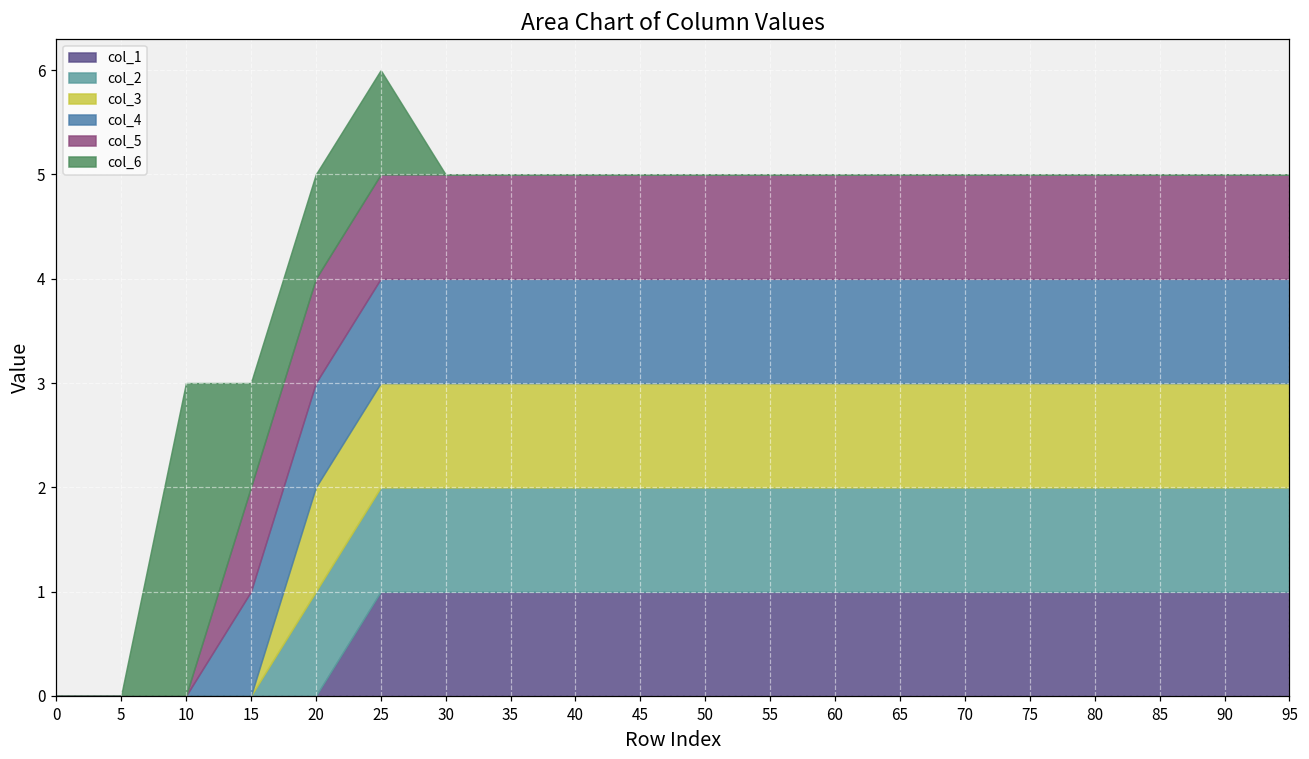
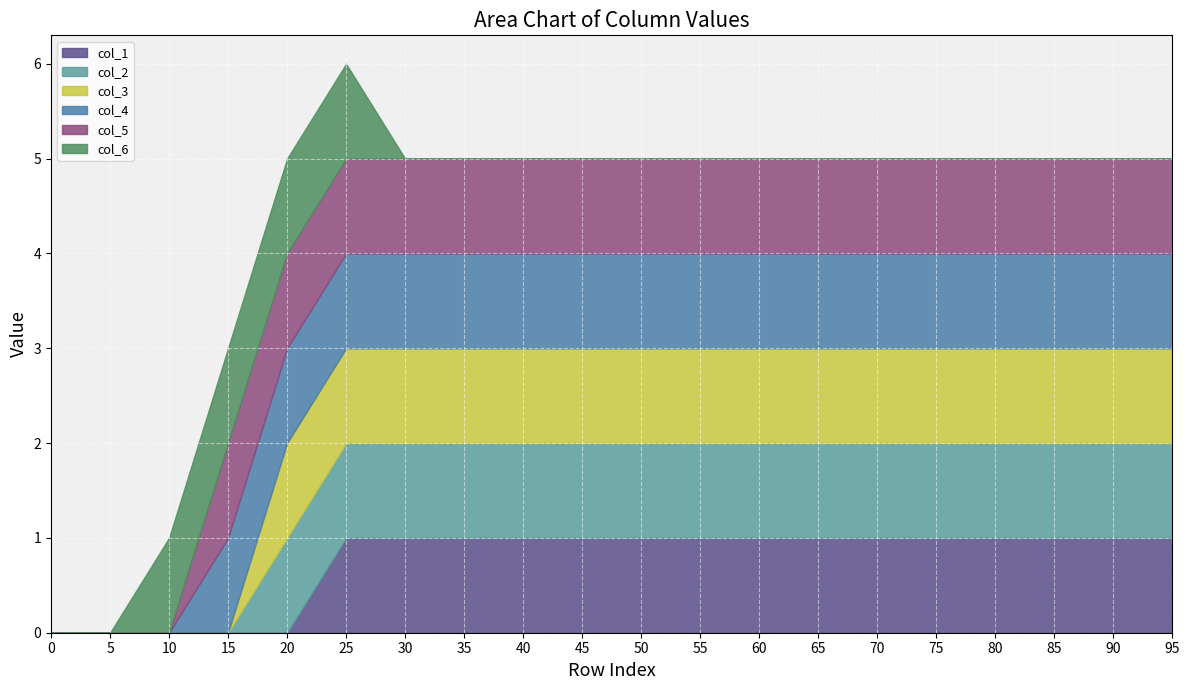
col_6, 10: 3 -> 1
